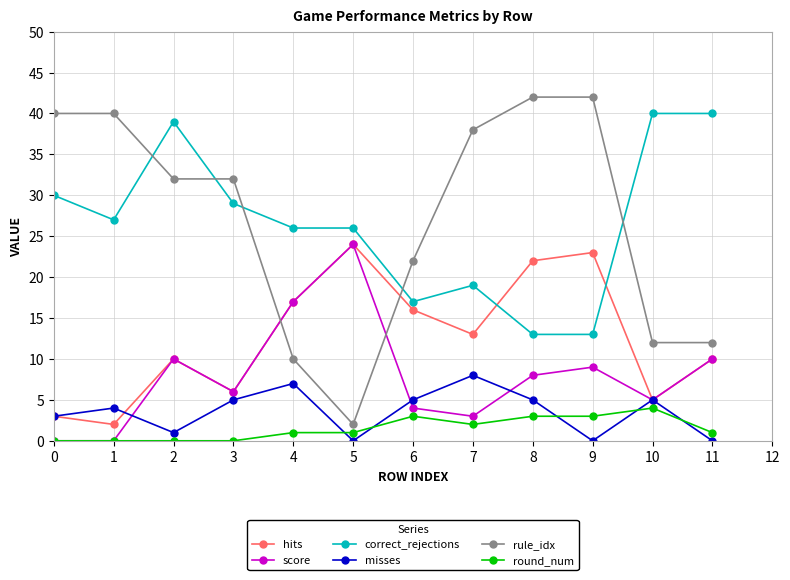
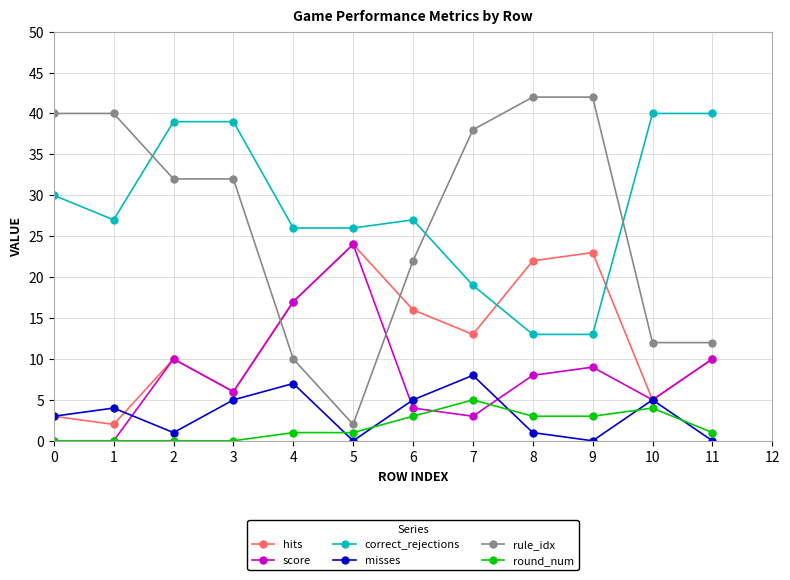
correct_rejections, 3: 29 -> 39
correct_rejections, 6: 17 -> 27
round_num, 7: 2 -> 5
misses, 8: 5 -> 1
